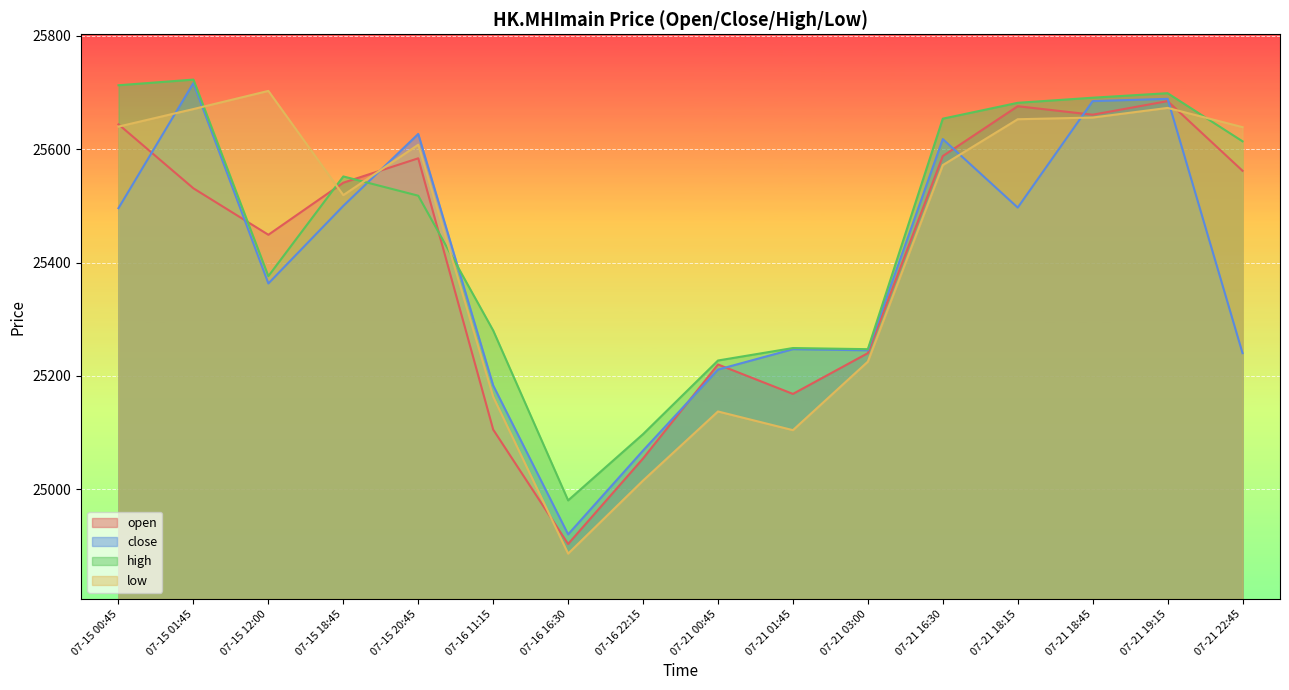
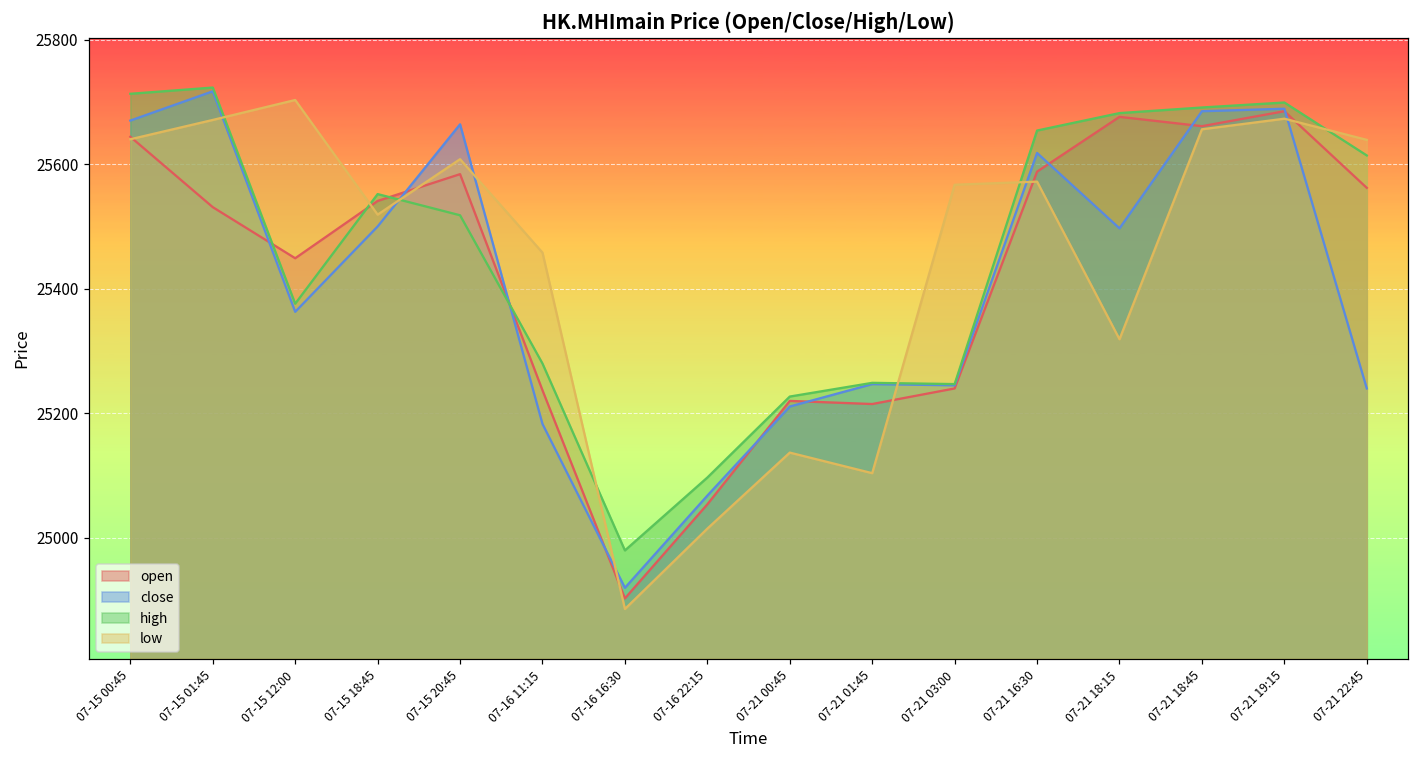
close, 07-15 00:45: 25500 -> 25670
close, 07-15 20:45: 25630 -> 25660
open, 07-16 11:15: 25110 -> 25240
low, 07-16 11:15: 25160 -> 25460
open, 07-21 01:45: 25170 -> 25220
low, 07-21 03:00: 25230 -> 25570
low, 07-21 18:15: 25650 -> 25320
